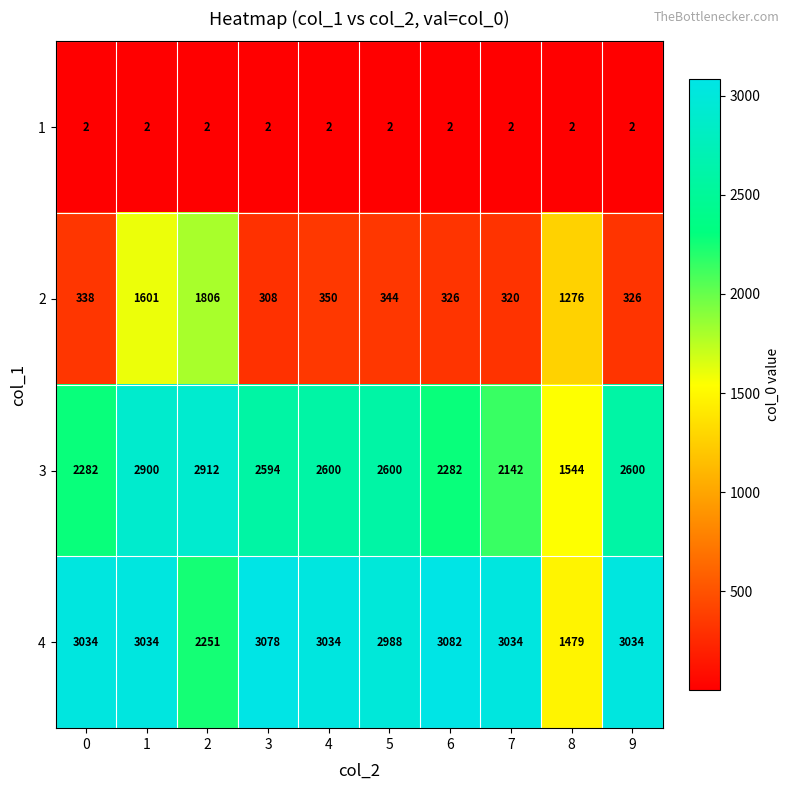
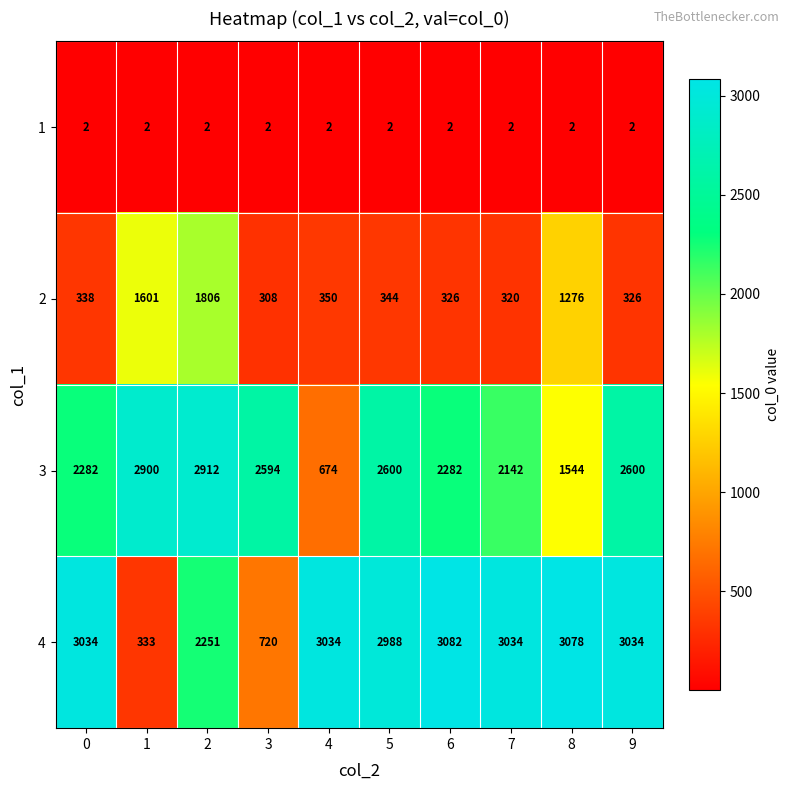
3, 4: 2600 -> 674
4, 1: 3034 -> 333
4, 3: 3078 -> 720
4, 8: 1479 -> 3078
